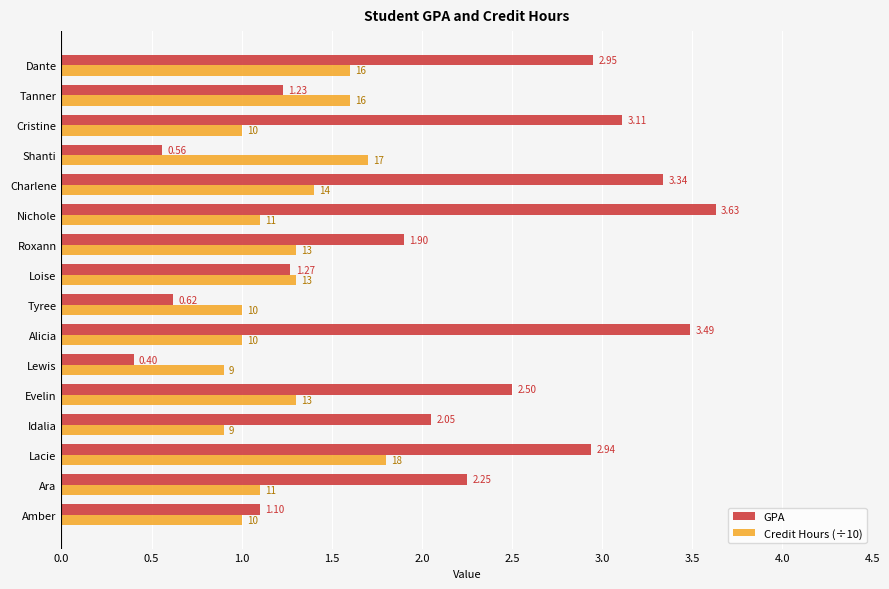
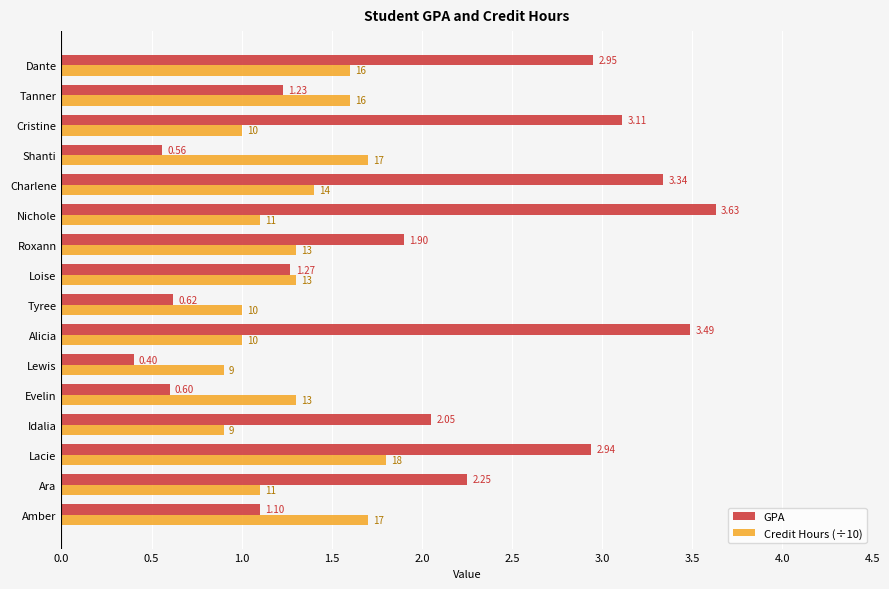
GPA, Evelin: 2.50 -> 0.60
Credit Hours (÷10), Amber: 10 -> 17
